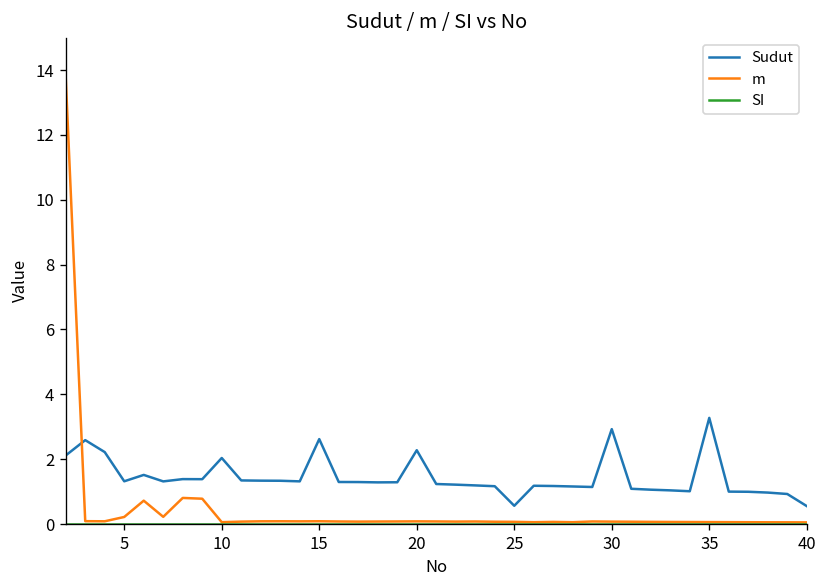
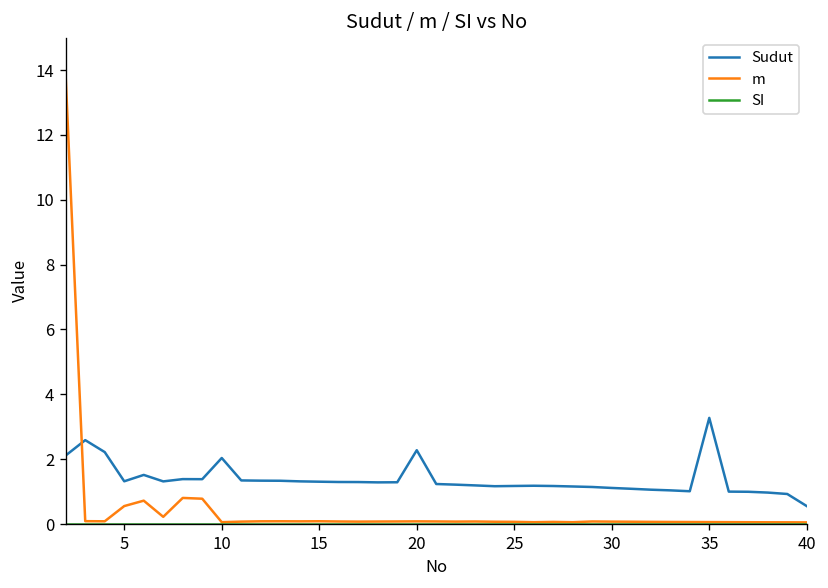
m, 5: 0.2 -> 0.6
Sudut, 15: 2.6 -> 1.3
Sudut, 25: 0.6 -> 1.2
Sudut, 30: 2.9 -> 1.1
